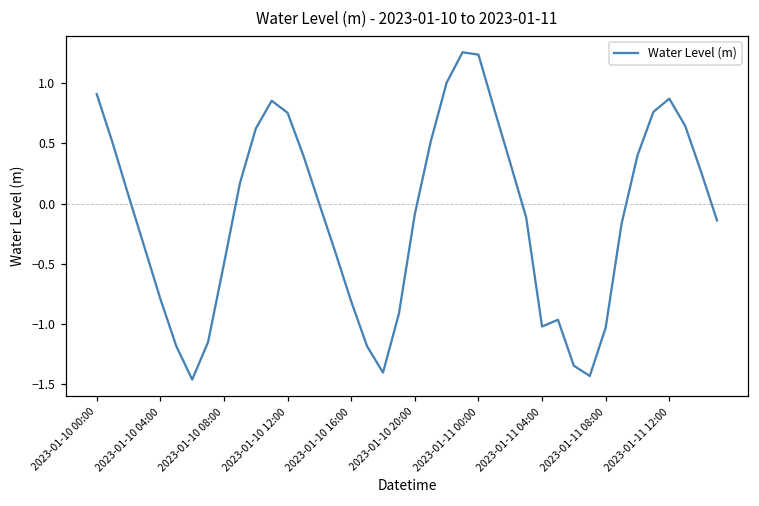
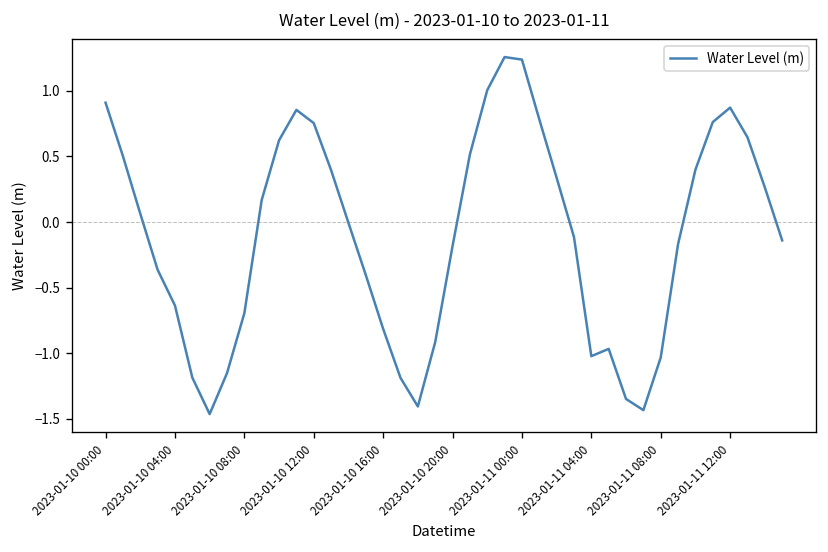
2023-01-10 04:00: -0.79 -> -0.64
2023-01-10 08:00: -0.50 -> -0.70
2023-01-10 20:00: -0.09 -> -0.18
